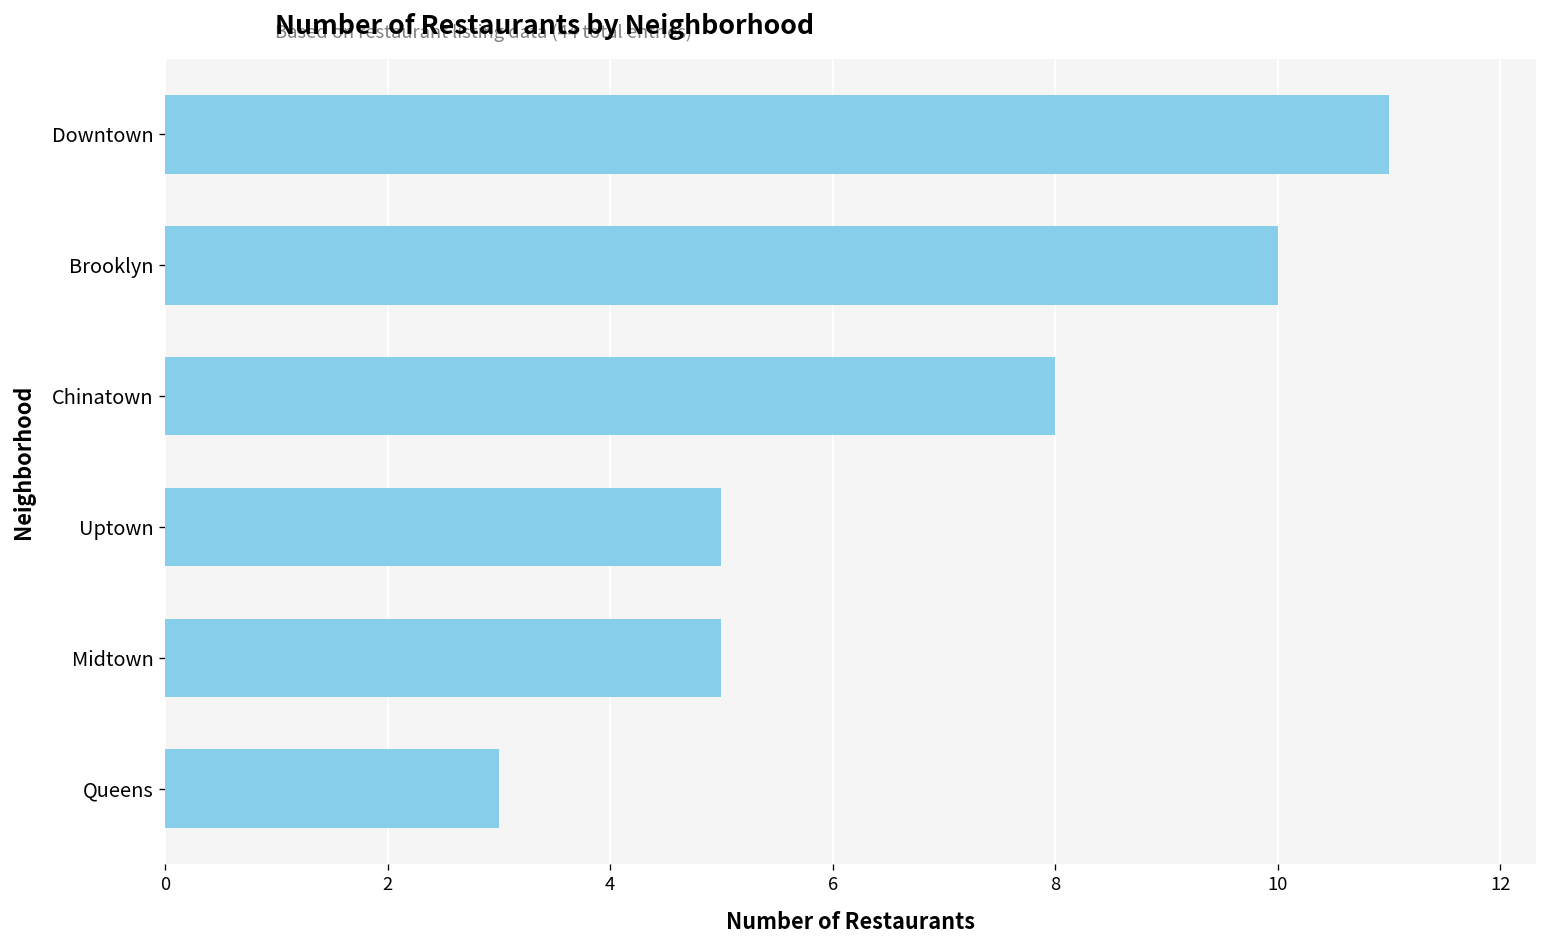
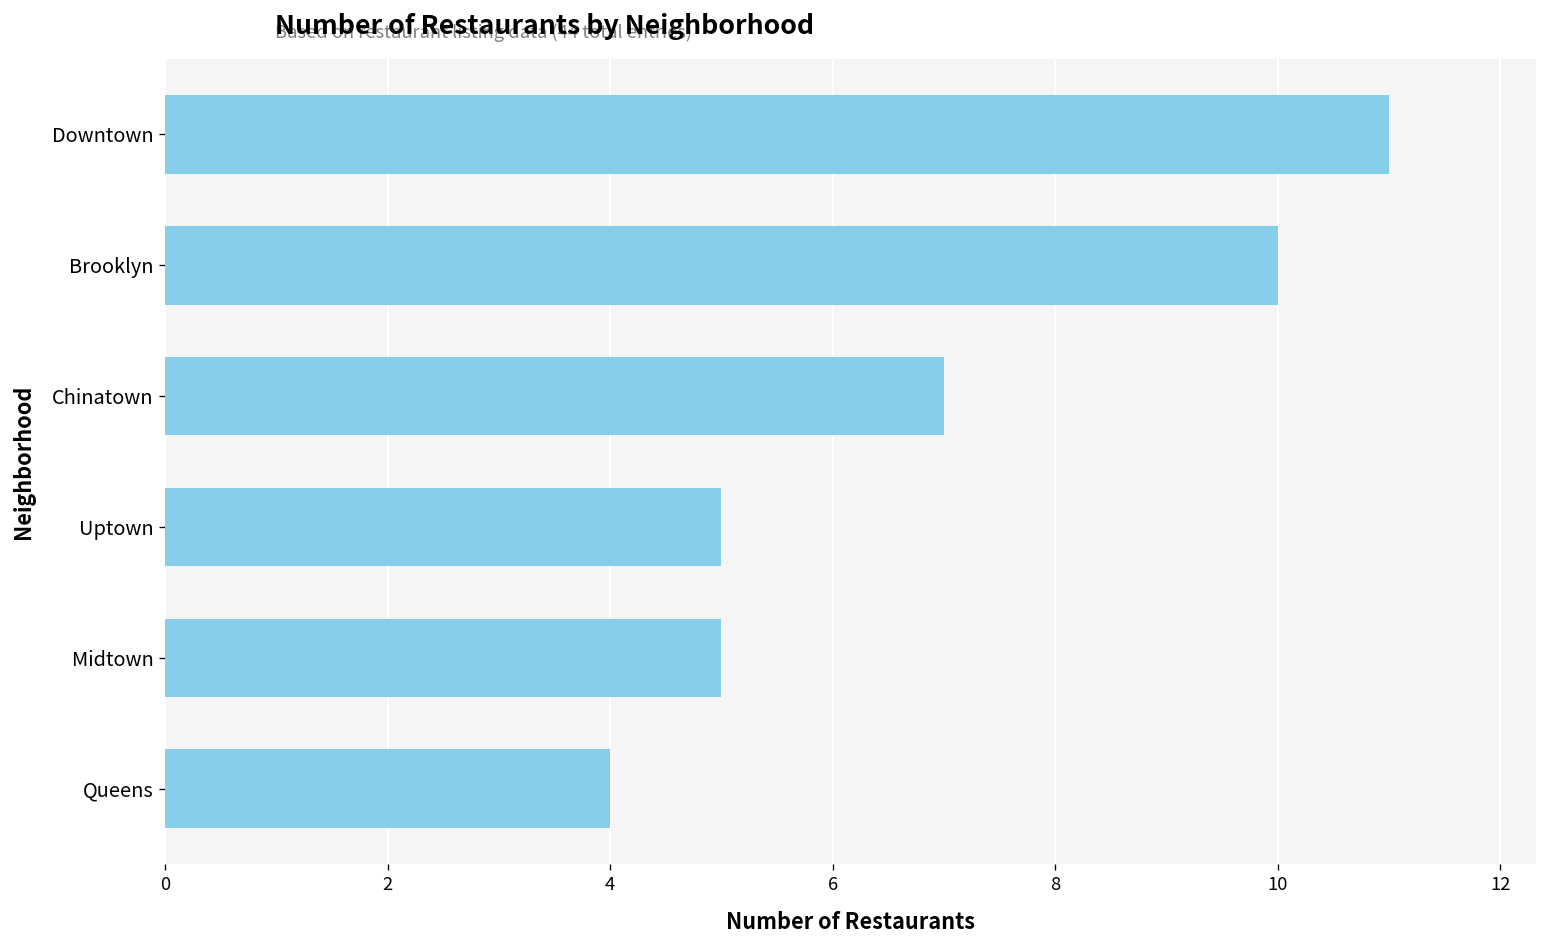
Chinatown: 8 -> 7
Queens: 3 -> 4
